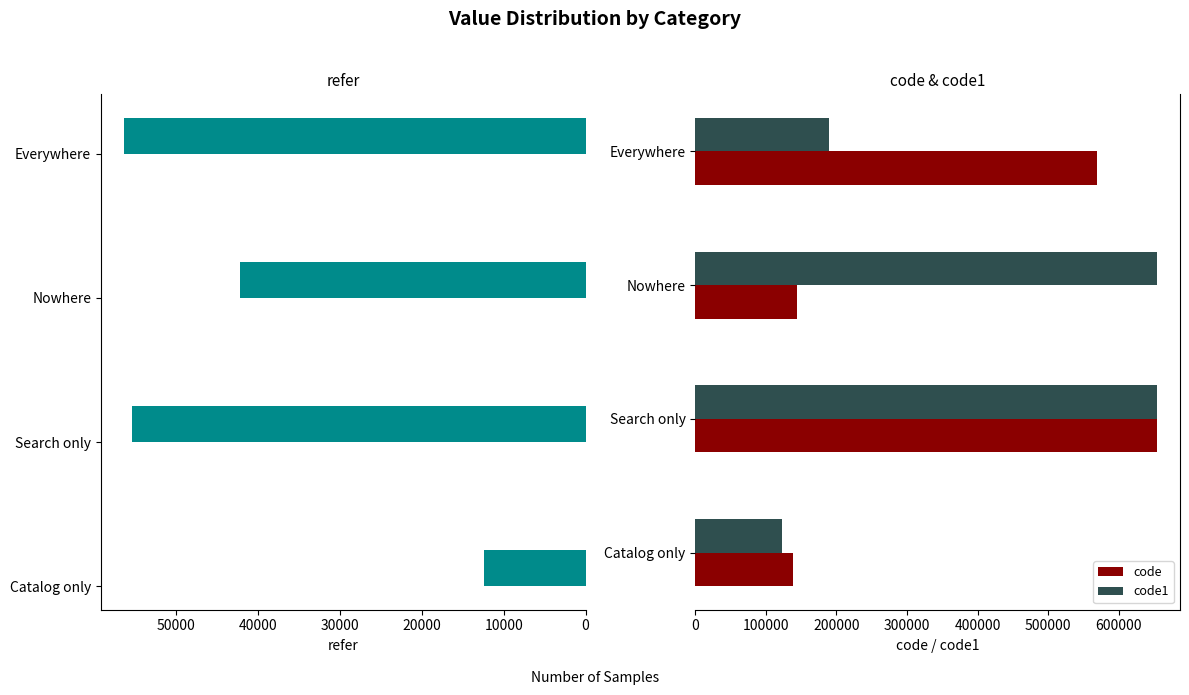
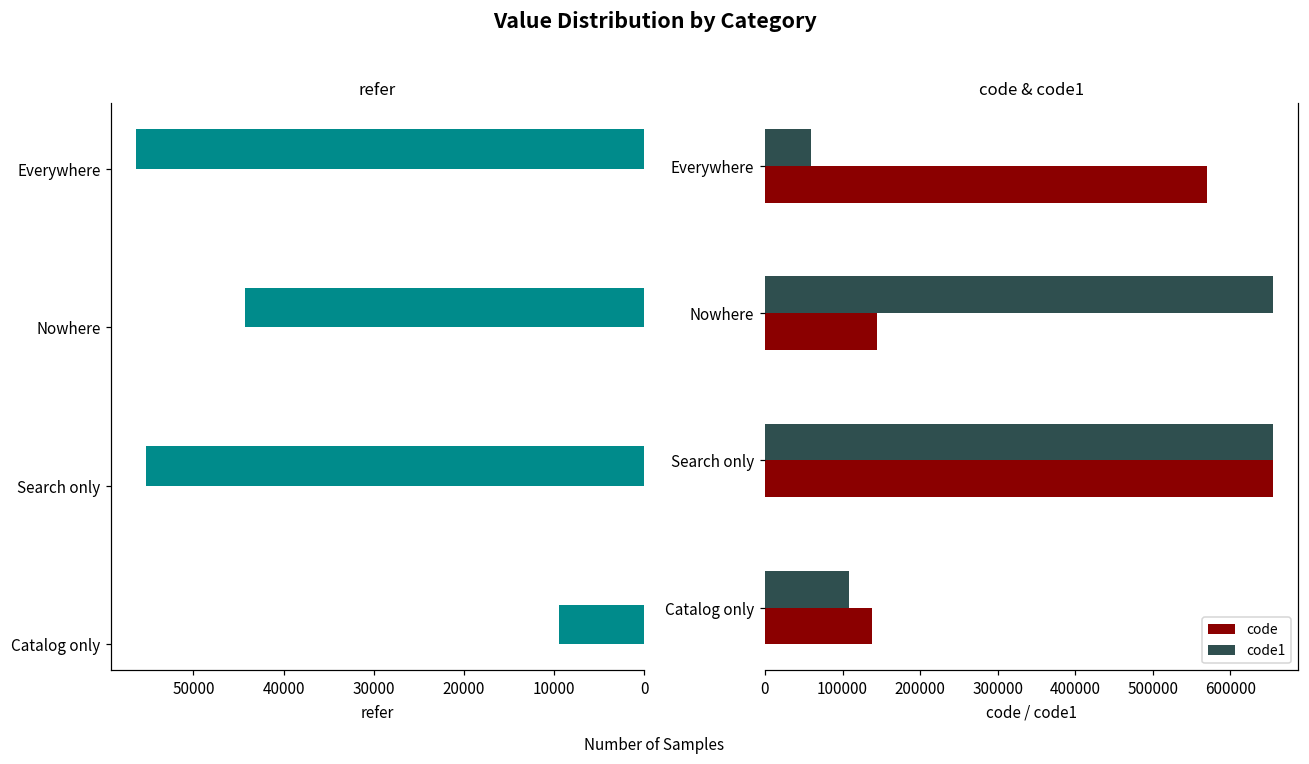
refer, Nowhere: 42000 -> 44000
refer, Catalog only: 12000 -> 9000
code & code1, code1, Everywhere: 190000 -> 60000
code & code1, code1, Catalog only: 120000 -> 110000
